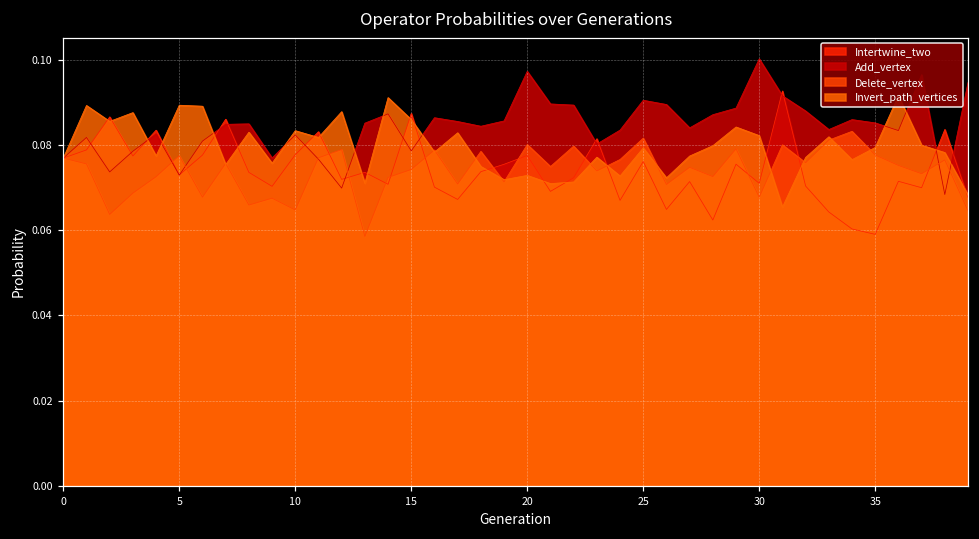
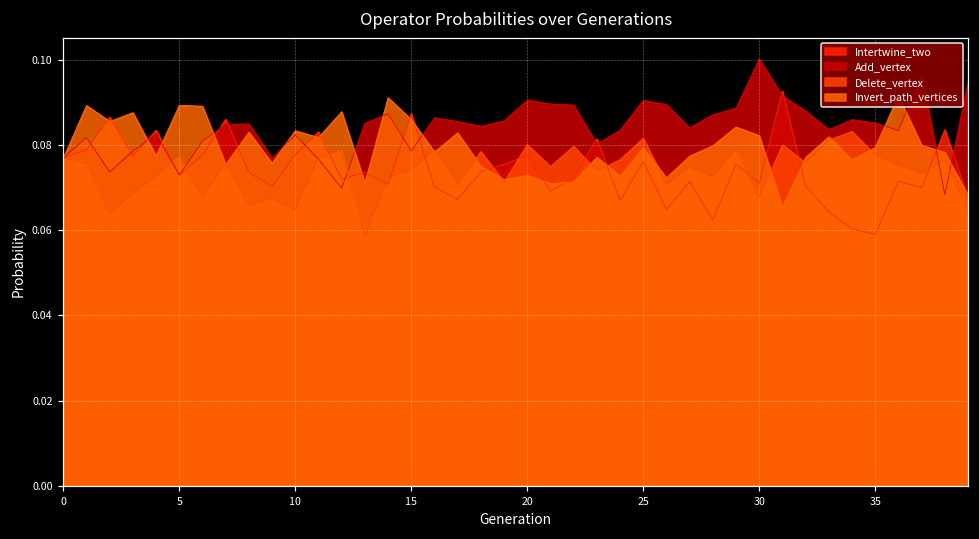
Add_vertex, 20: 0.097 -> 0.091
